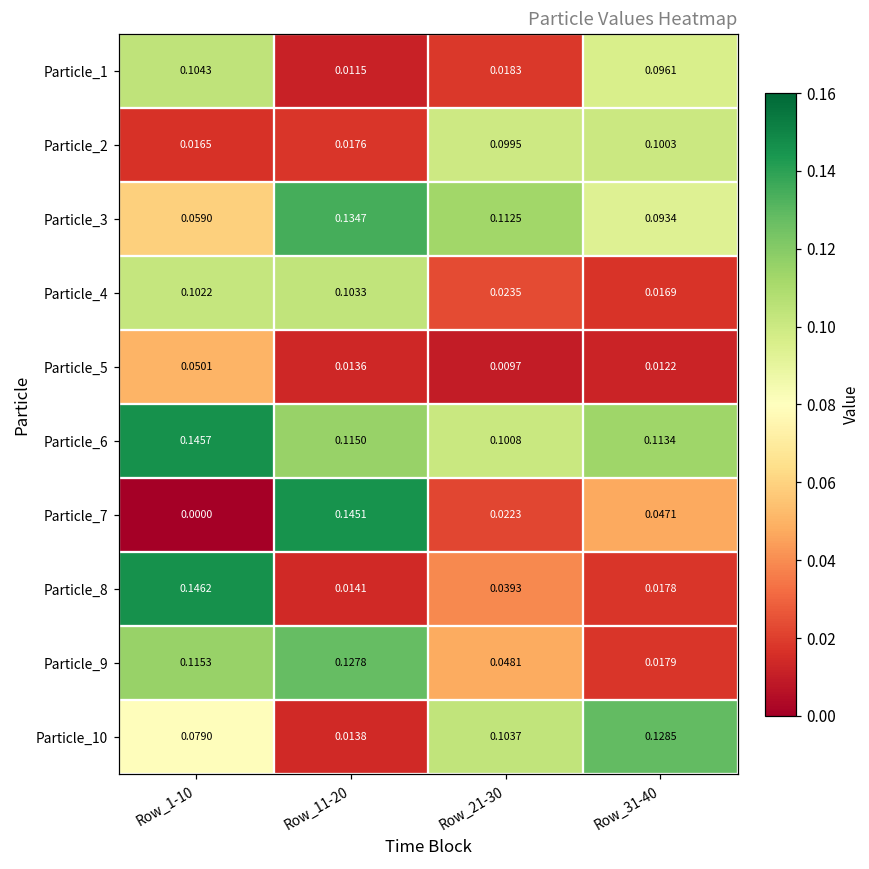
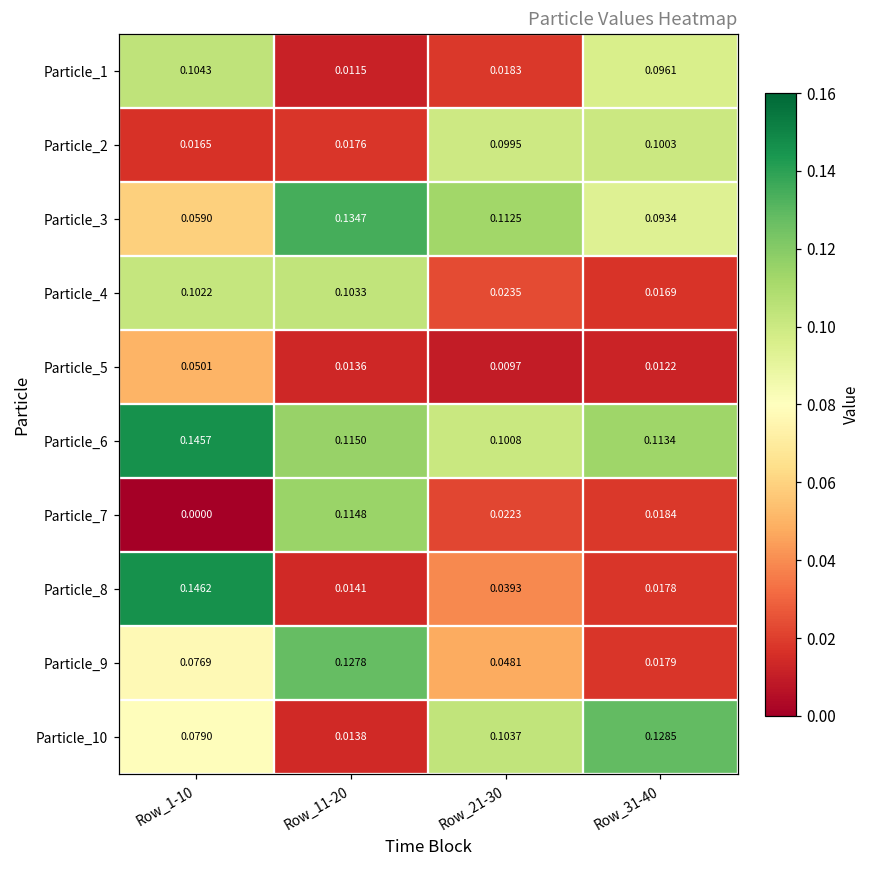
Particle_7, Row_11-20: 0.1451 -> 0.1148
Particle_7, Row_31-40: 0.0471 -> 0.0184
Particle_9, Row_1-10: 0.1153 -> 0.0769
